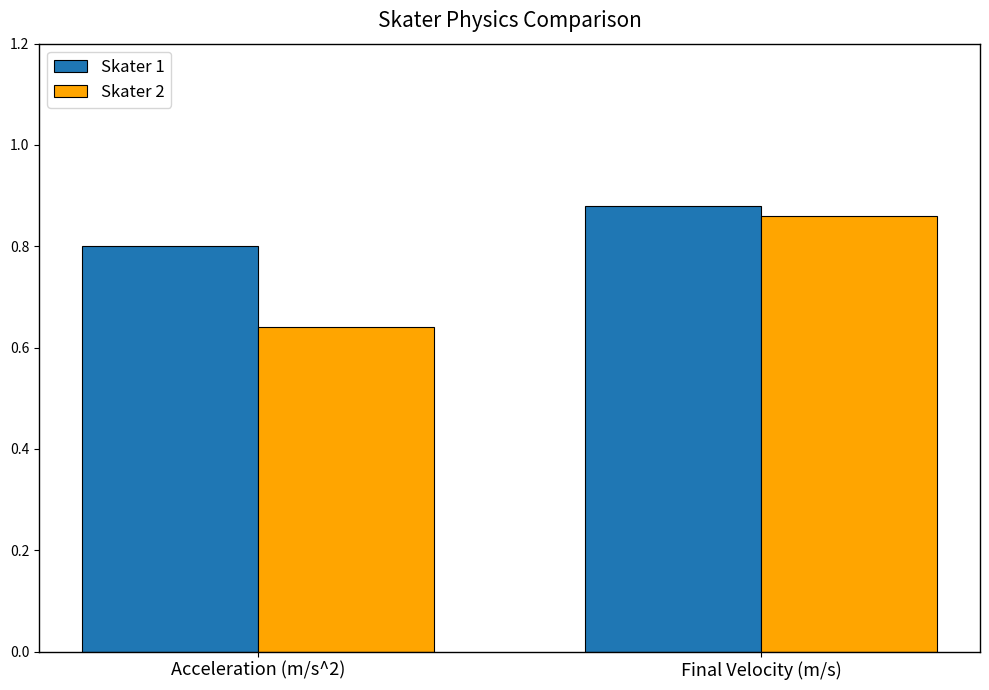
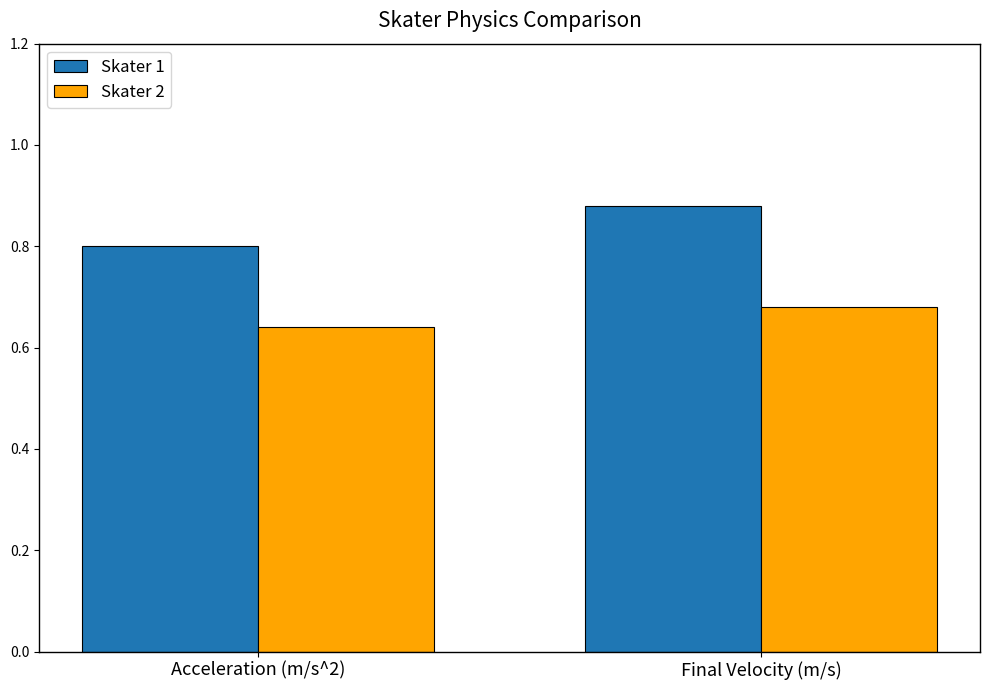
Skater 2, Final Velocity (m/s): 0.86 -> 0.68
